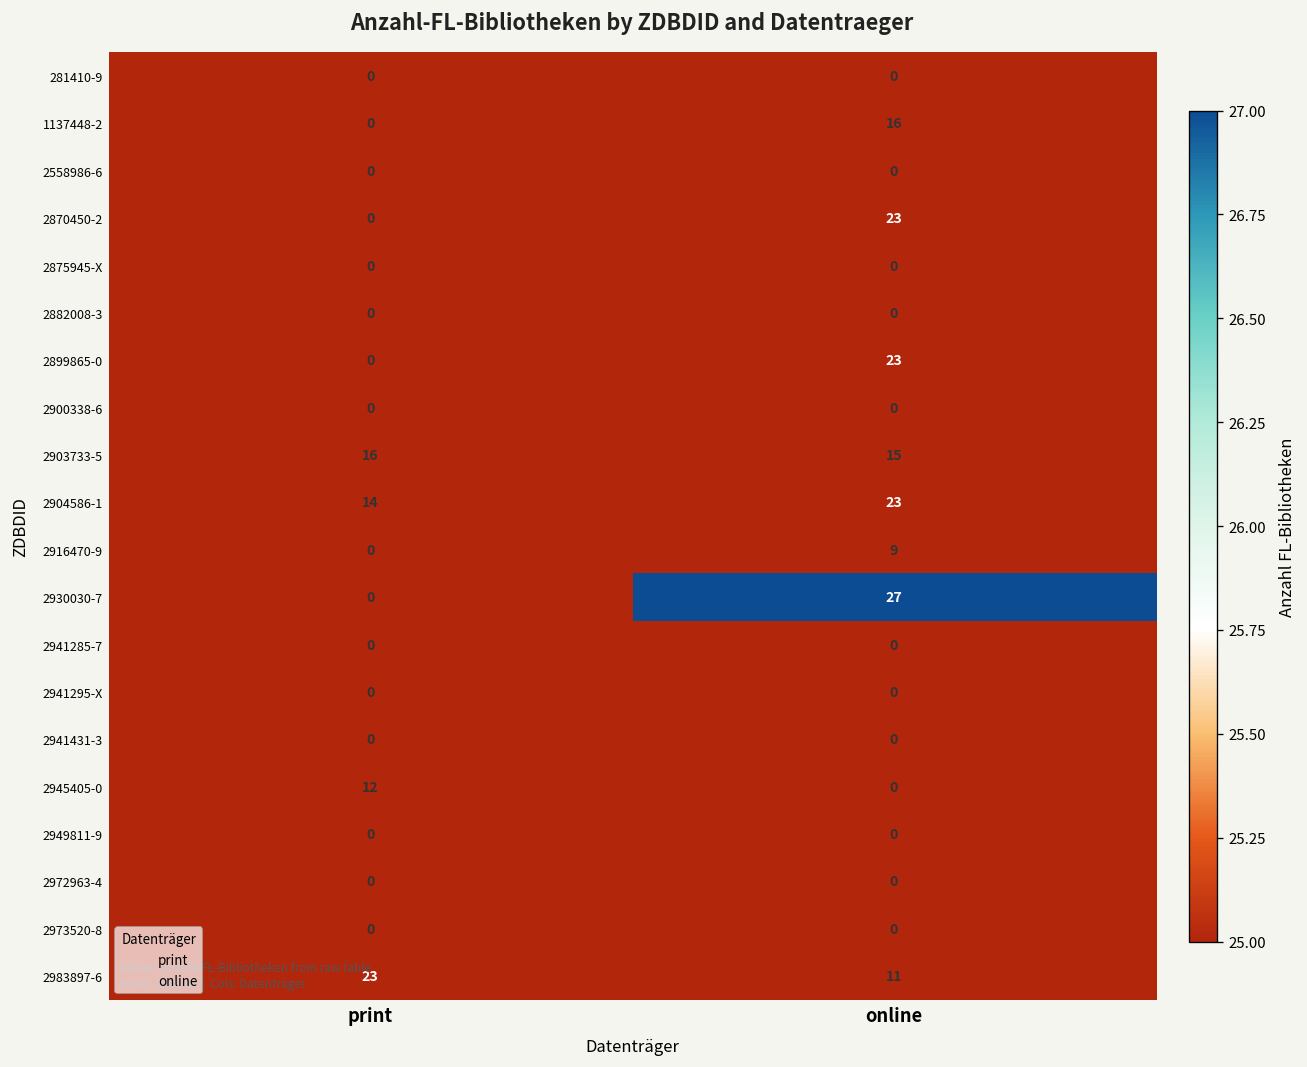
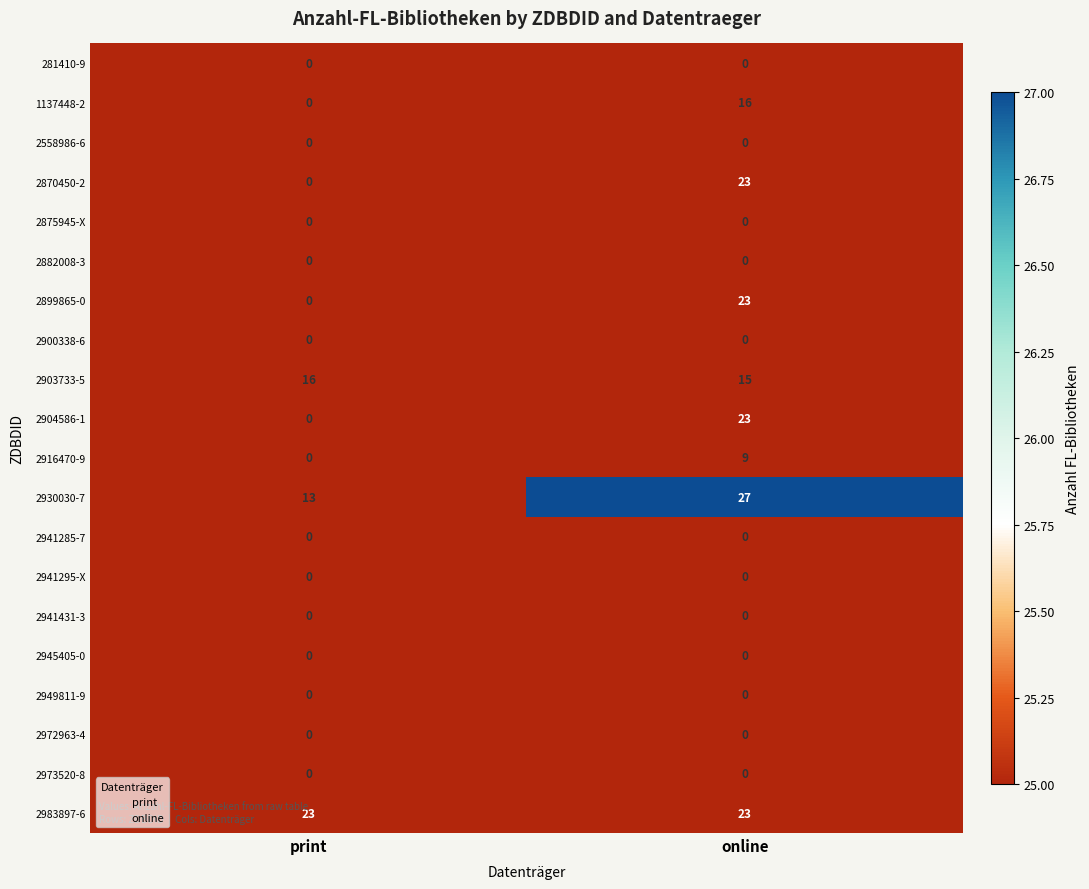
2904586-1, print: 14 -> 0
2930030-7, print: 0 -> 13
2945405-0, print: 12 -> 0
2983897-6, online: 11 -> 23
